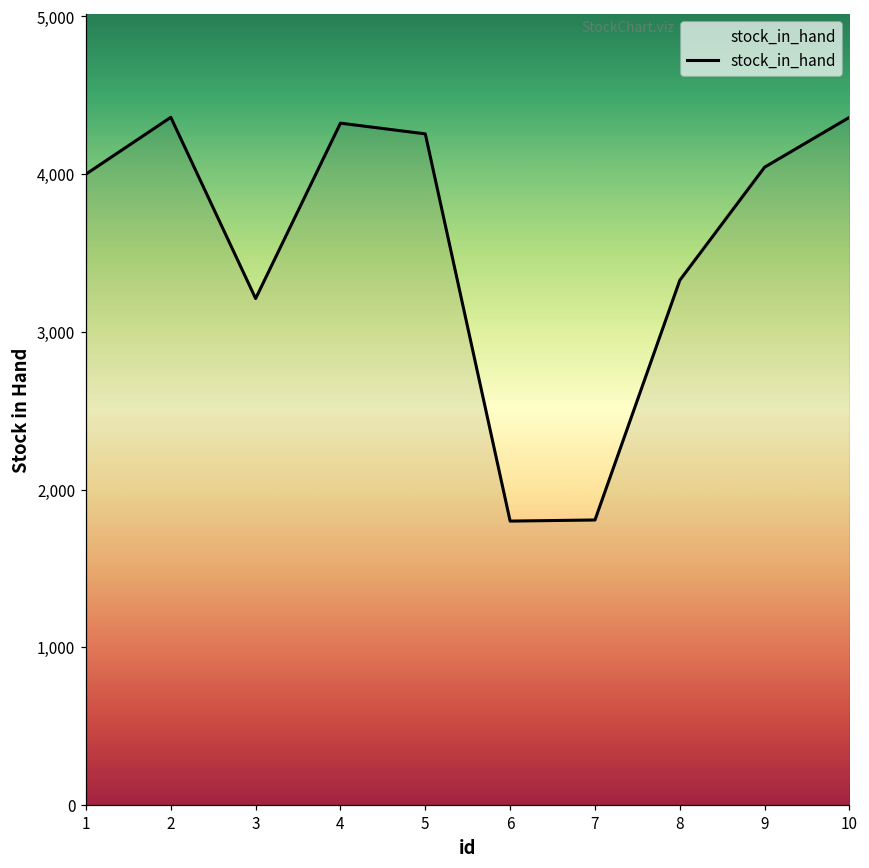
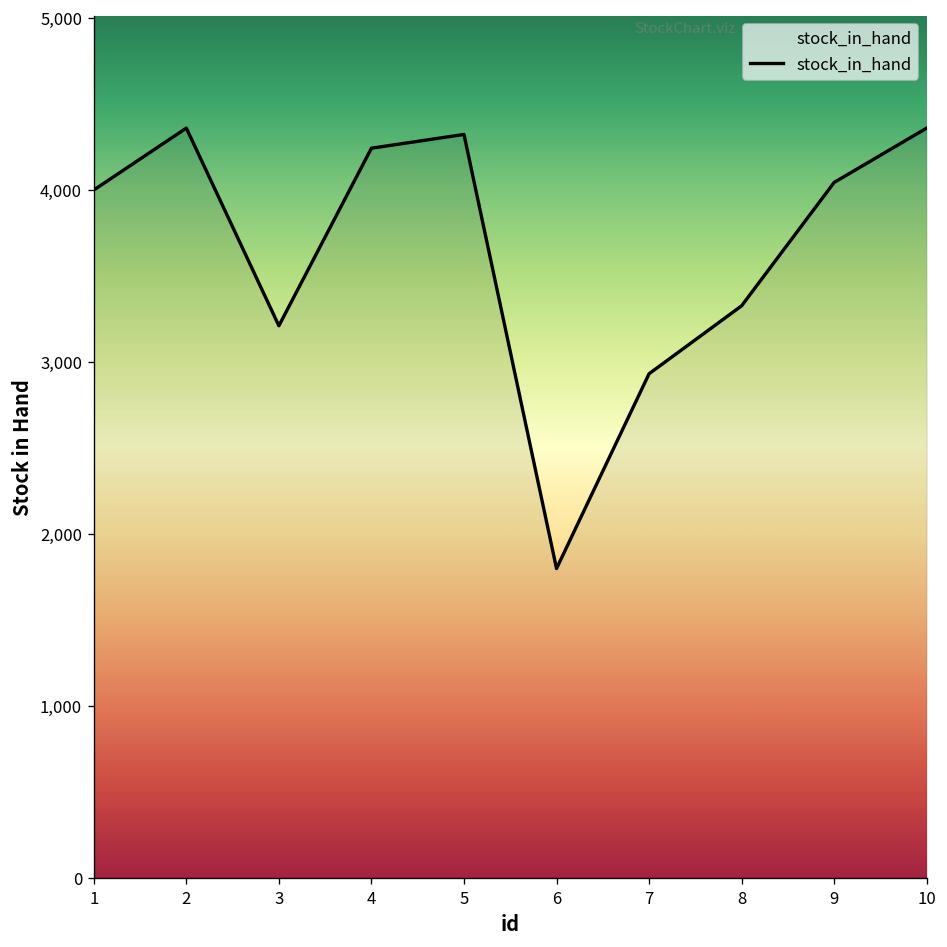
4: 4,320 -> 4,240
5: 4,260 -> 4,320
7: 1,810 -> 2,930
